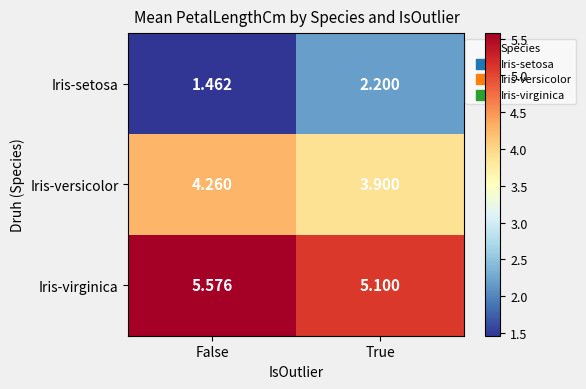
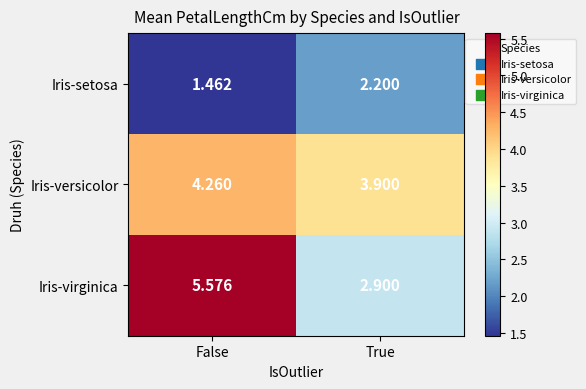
Iris-virginica, True: 5.100 -> 2.900
